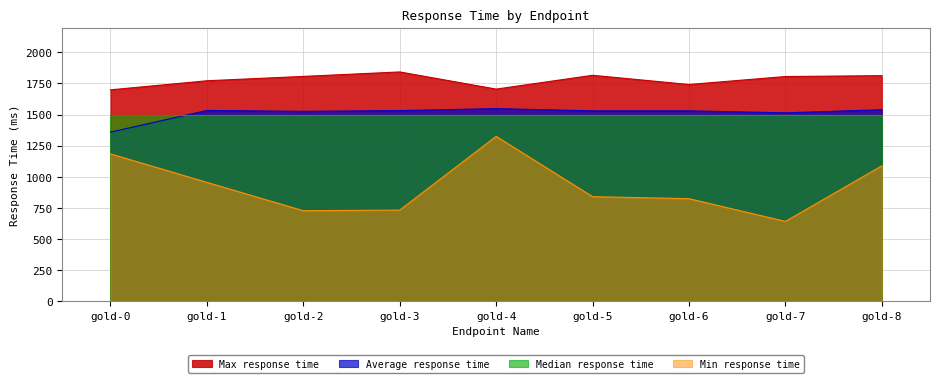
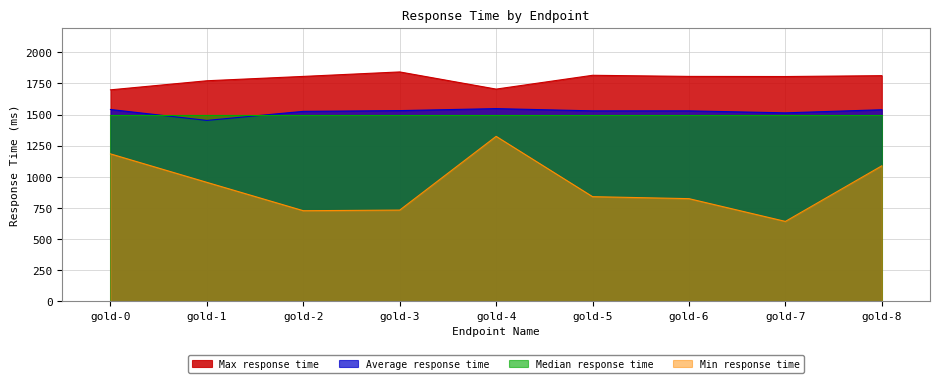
Average response time, gold-0: 1360 -> 1540
Average response time, gold-1: 1530 -> 1450
Max response time, gold-6: 1740 -> 1810
